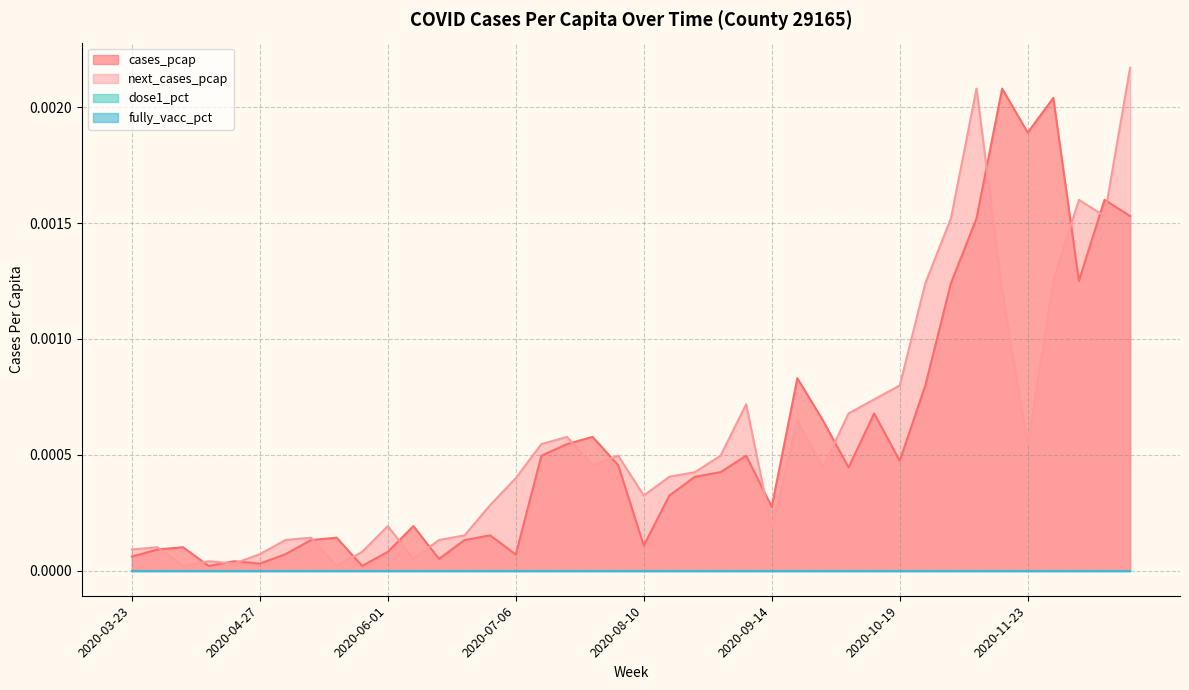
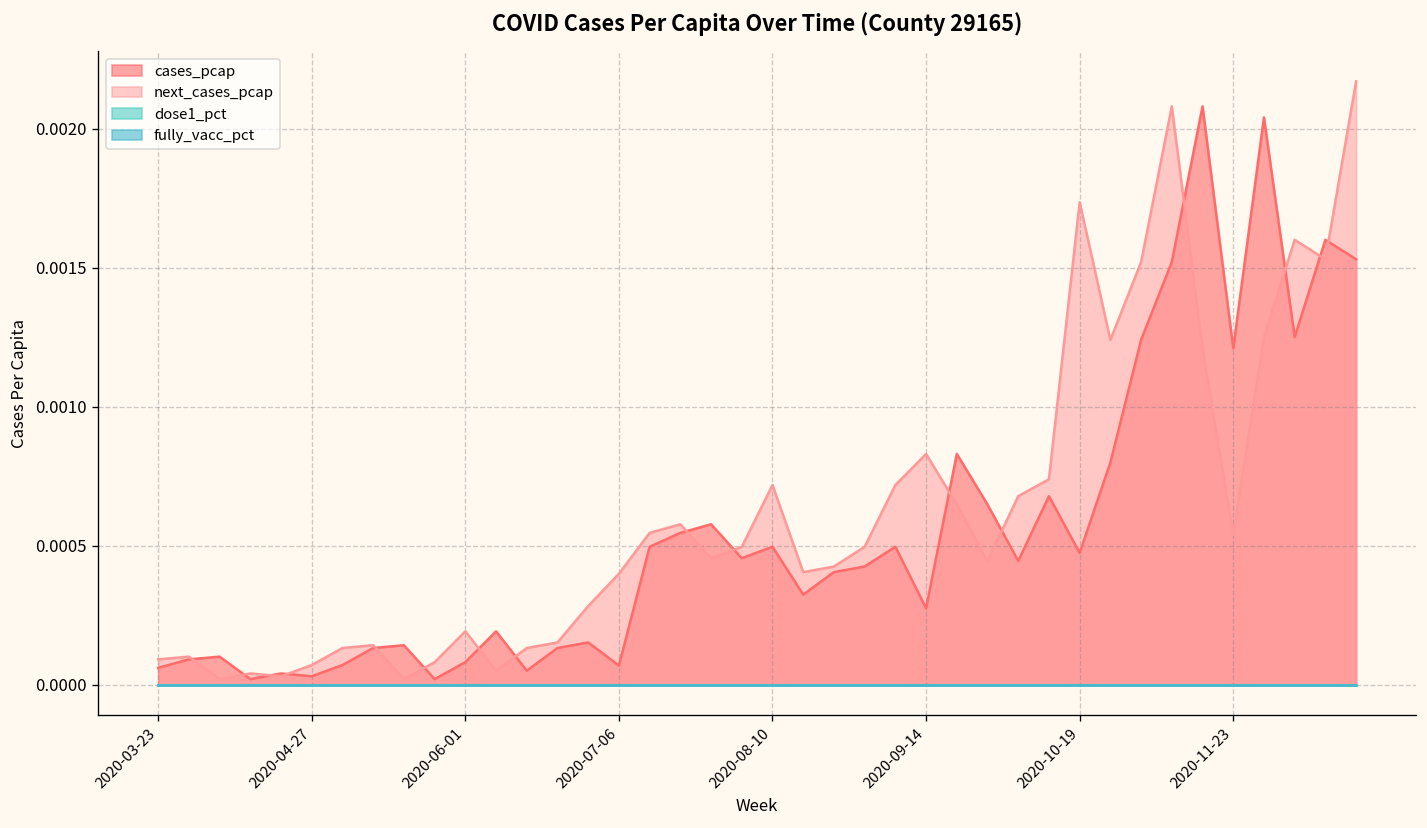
cases_pcap, 2020-08-10: 0.00011 -> 0.00050
next_cases_pcap, 2020-08-10: 0.00032 -> 0.00072
next_cases_pcap, 2020-09-14: 0.00018 -> 0.00083
next_cases_pcap, 2020-10-19: 0.00080 -> 0.00174
cases_pcap, 2020-11-23: 0.00189 -> 0.00121
